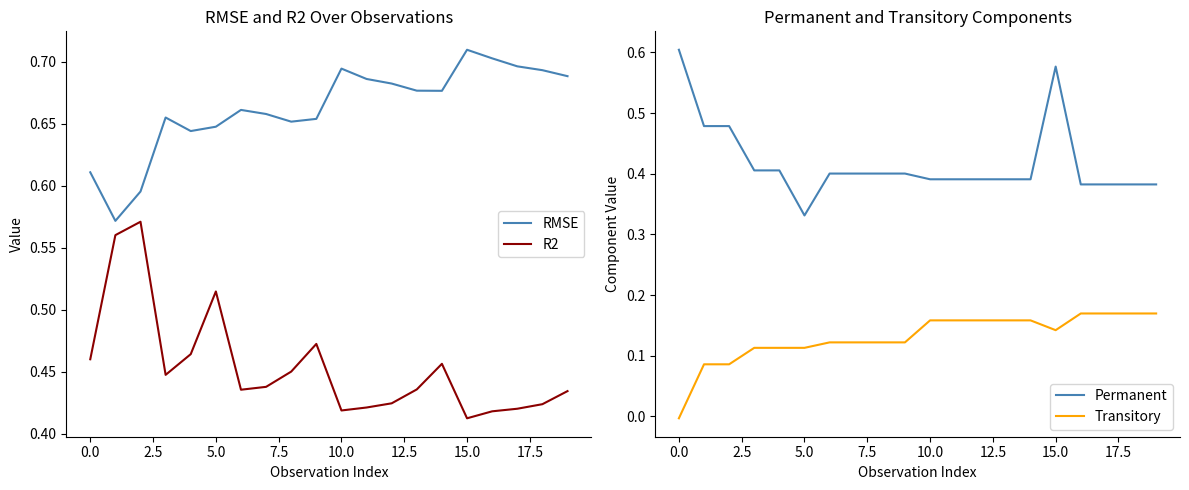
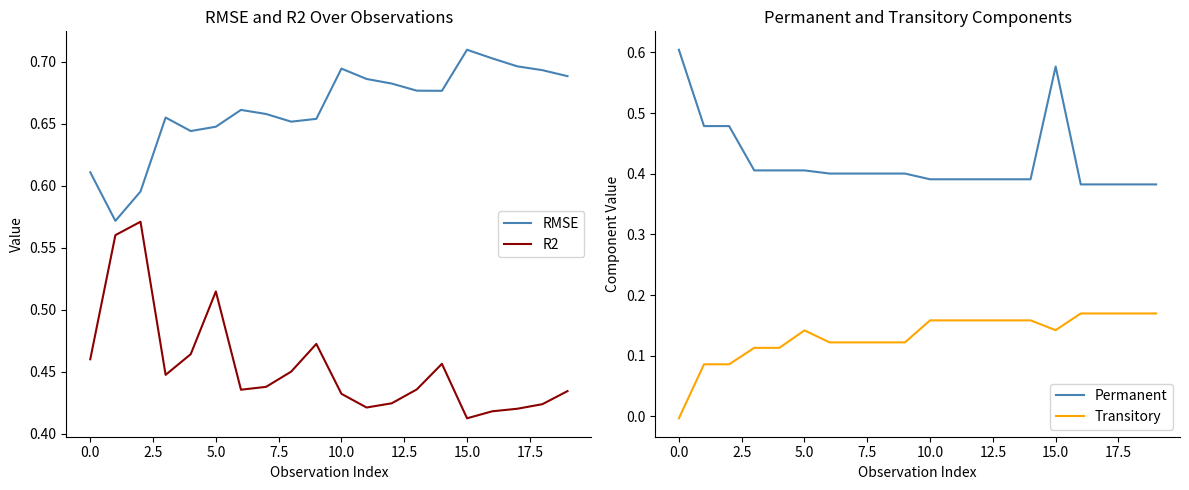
RMSE and R2 Over Observations, R2, 10.0: 0.419 -> 0.432
Permanent and Transitory Components, Permanent, 5.0: 0.33 -> 0.41
Permanent and Transitory Components, Transitory, 5.0: 0.11 -> 0.14
